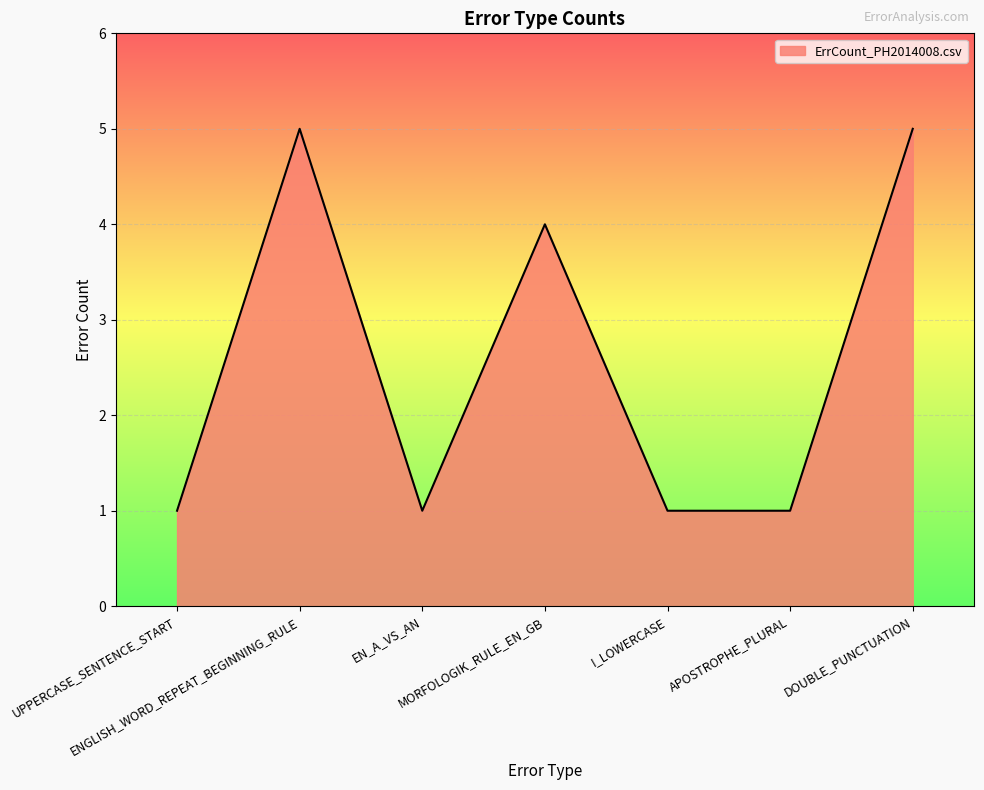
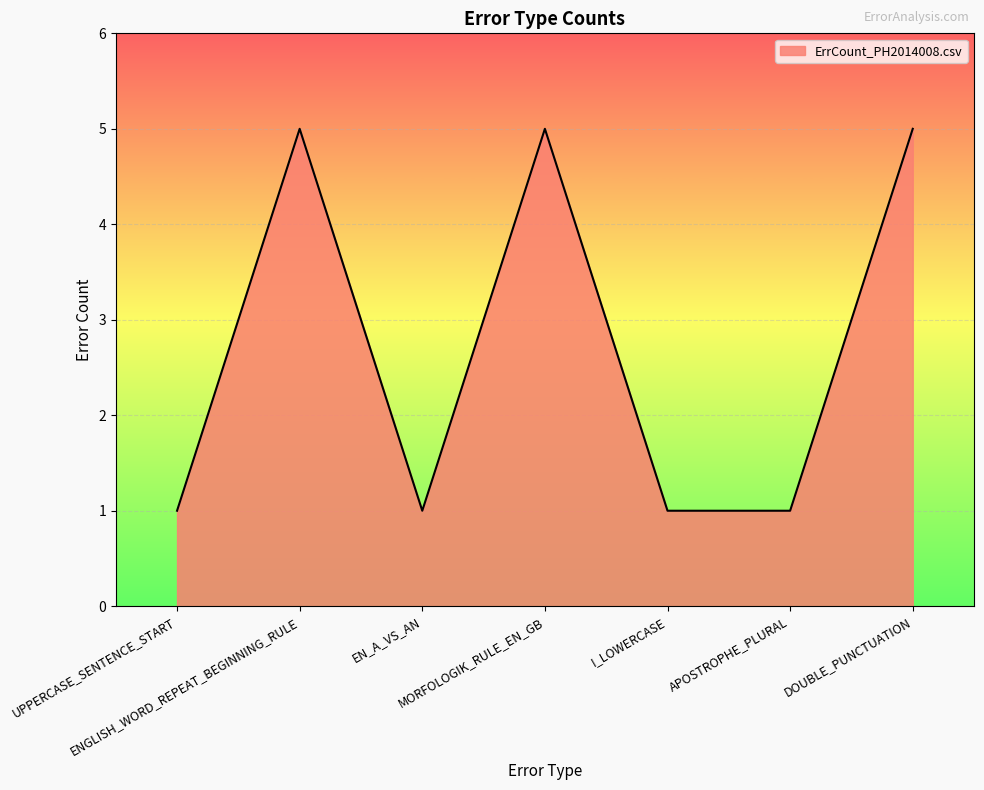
MORFOLOGIK_RULE_EN_GB: 4 -> 5
